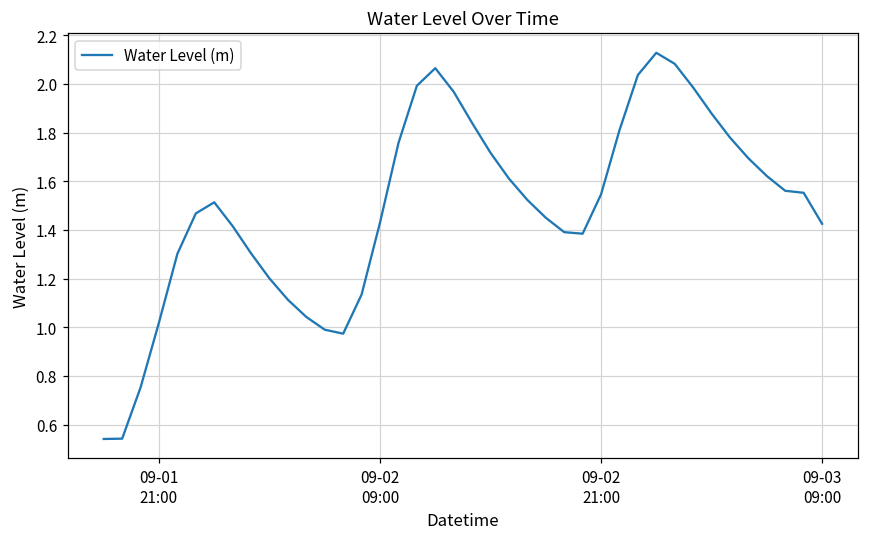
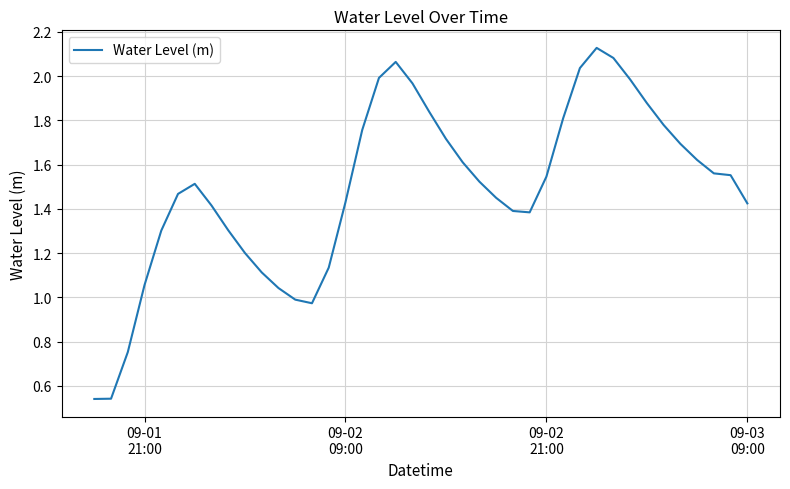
09-01 21:00: 1.02 -> 1.06
